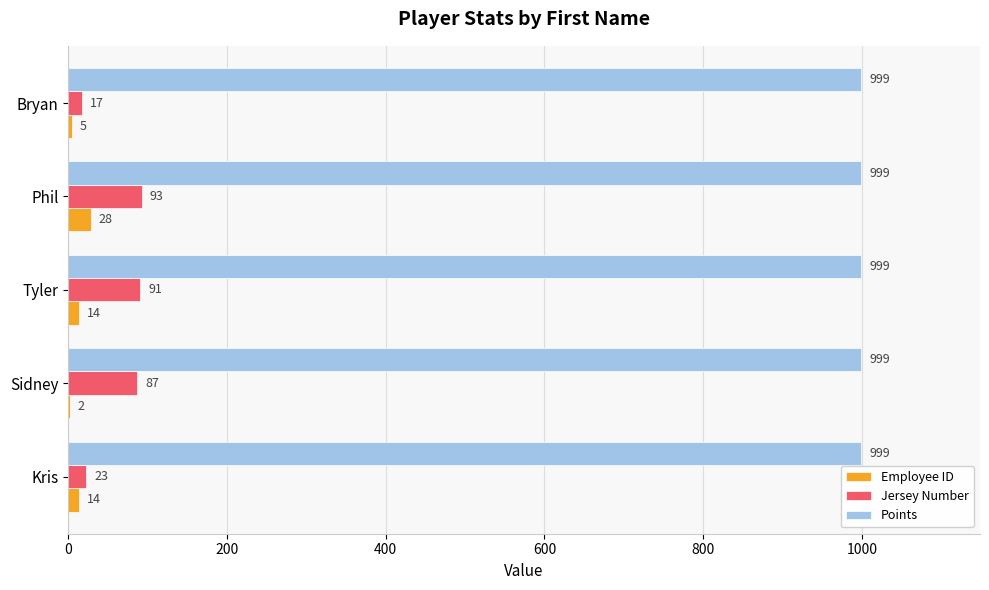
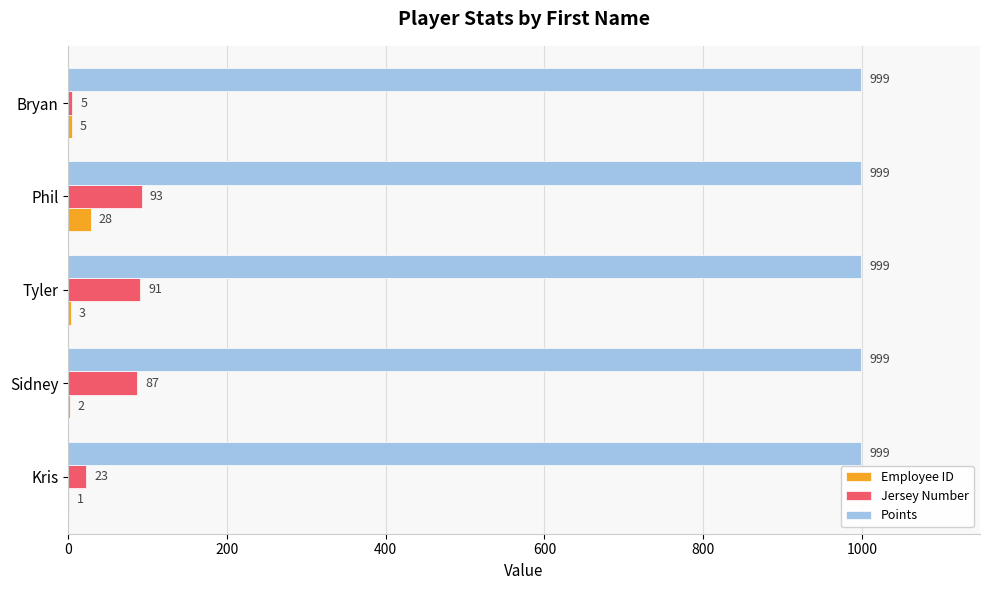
Jersey Number, Bryan: 17 -> 5
Employee ID, Tyler: 14 -> 3
Employee ID, Kris: 14 -> 1
